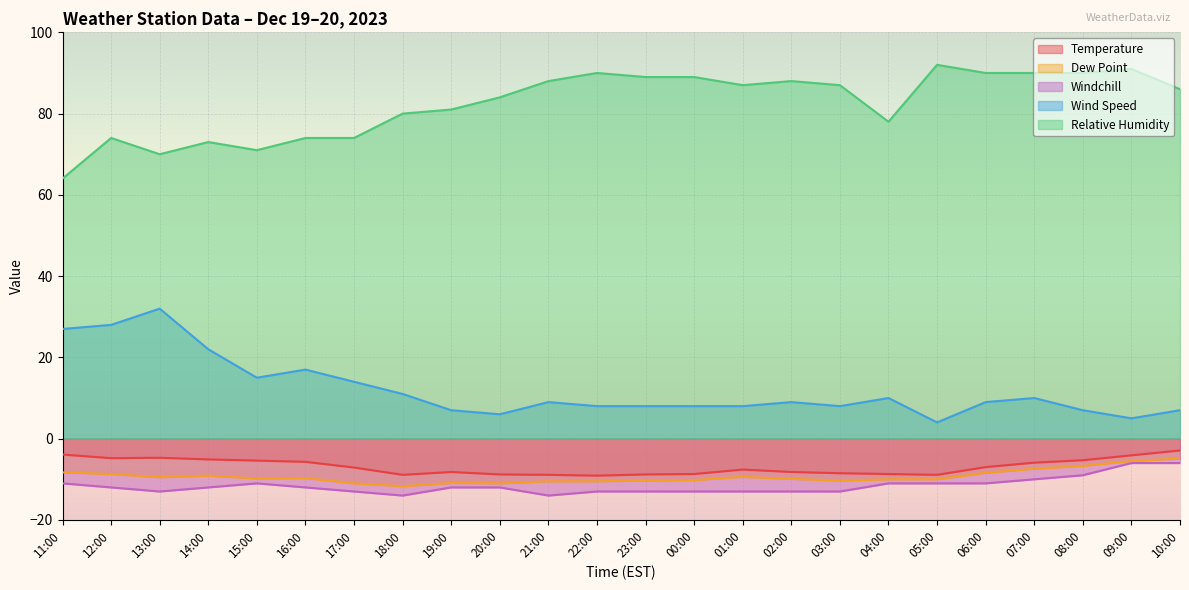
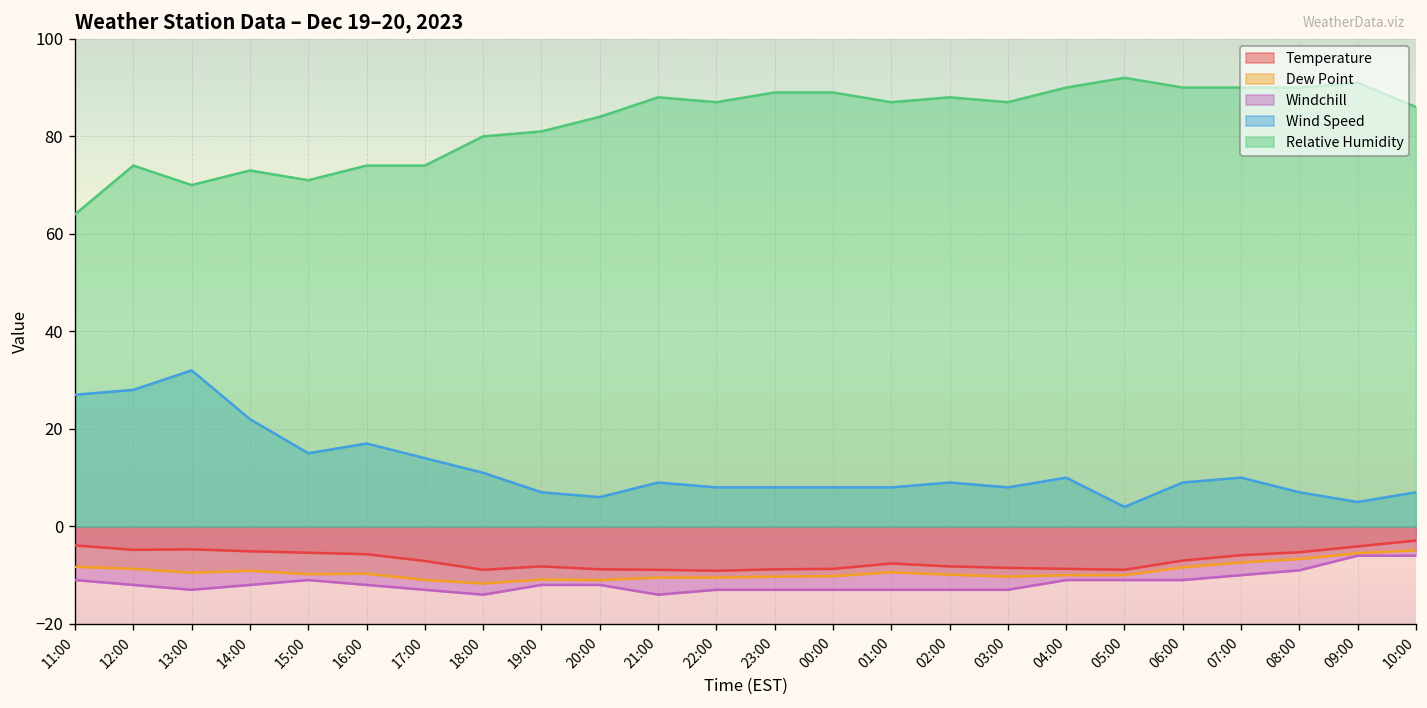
Relative Humidity, 22:00: 90 -> 87
Relative Humidity, 04:00: 78 -> 90
